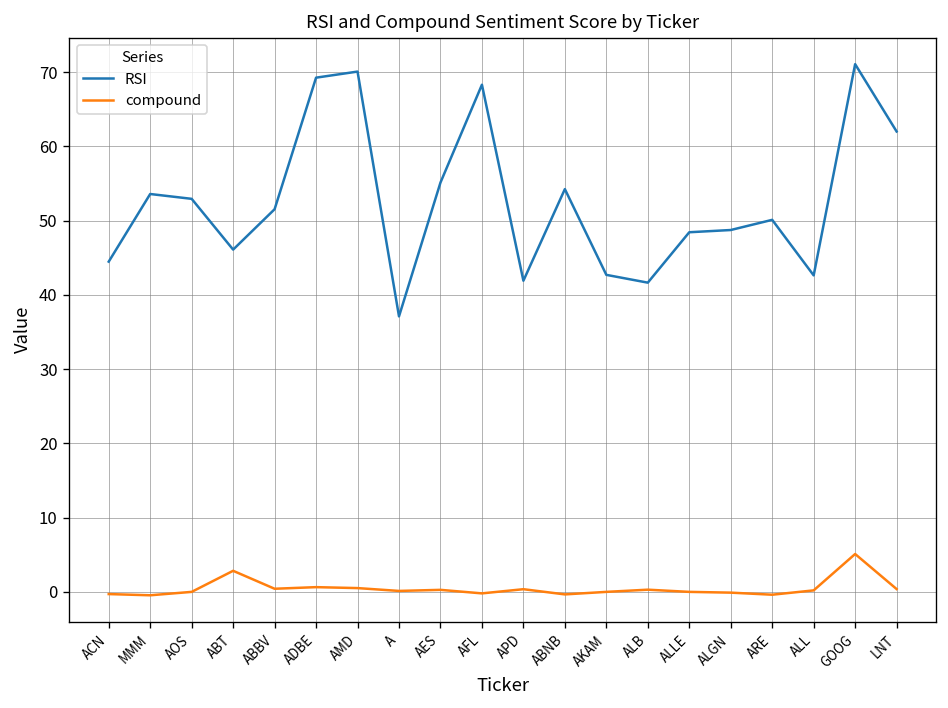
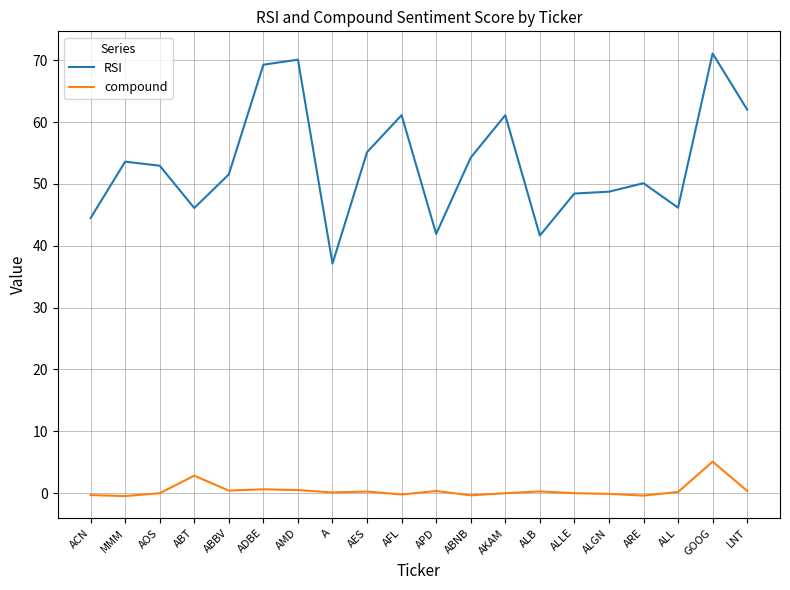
RSI, AFL: 68 -> 61
RSI, AKAM: 43 -> 61
RSI, ALL: 43 -> 46
